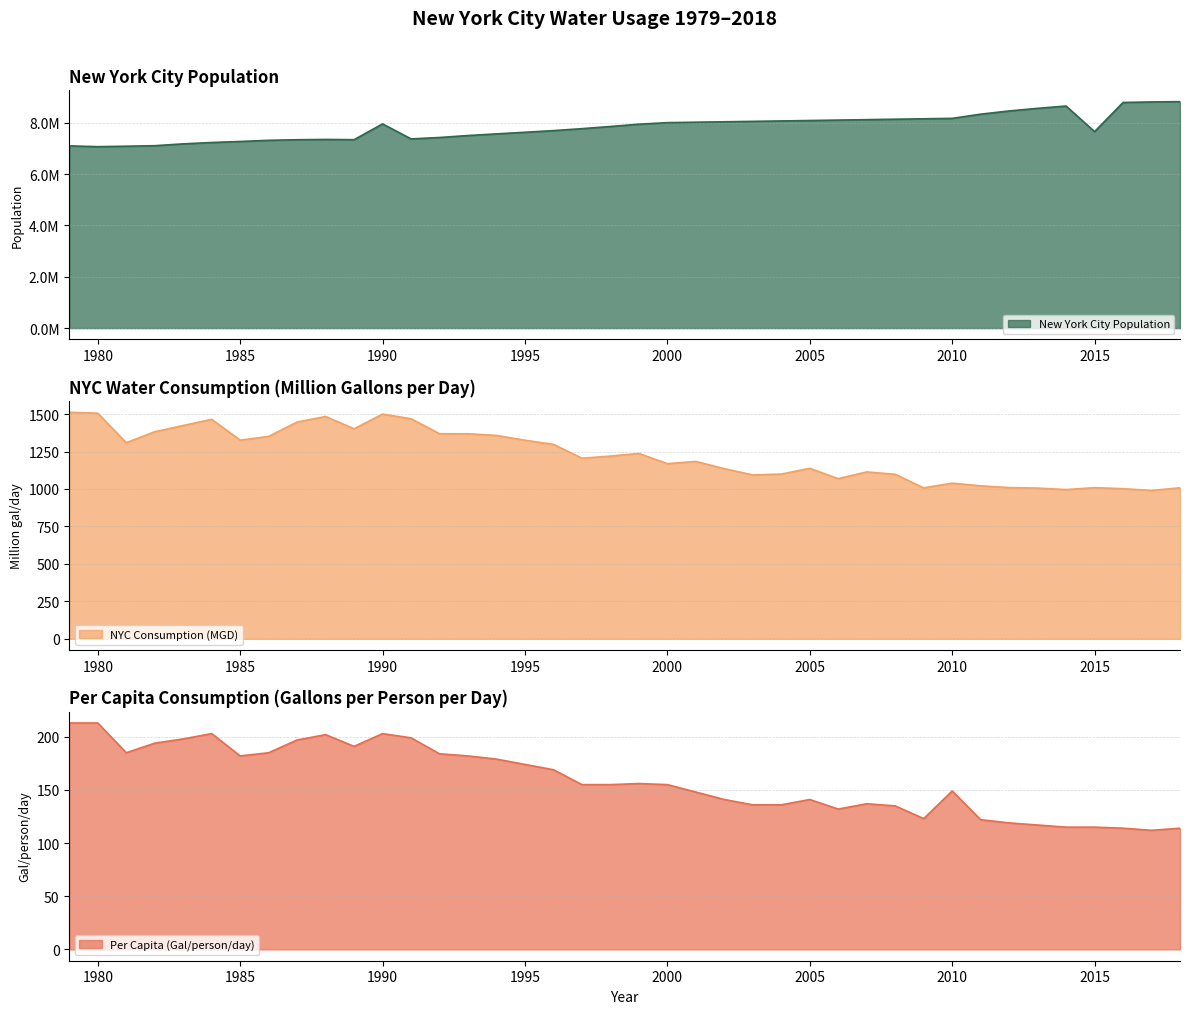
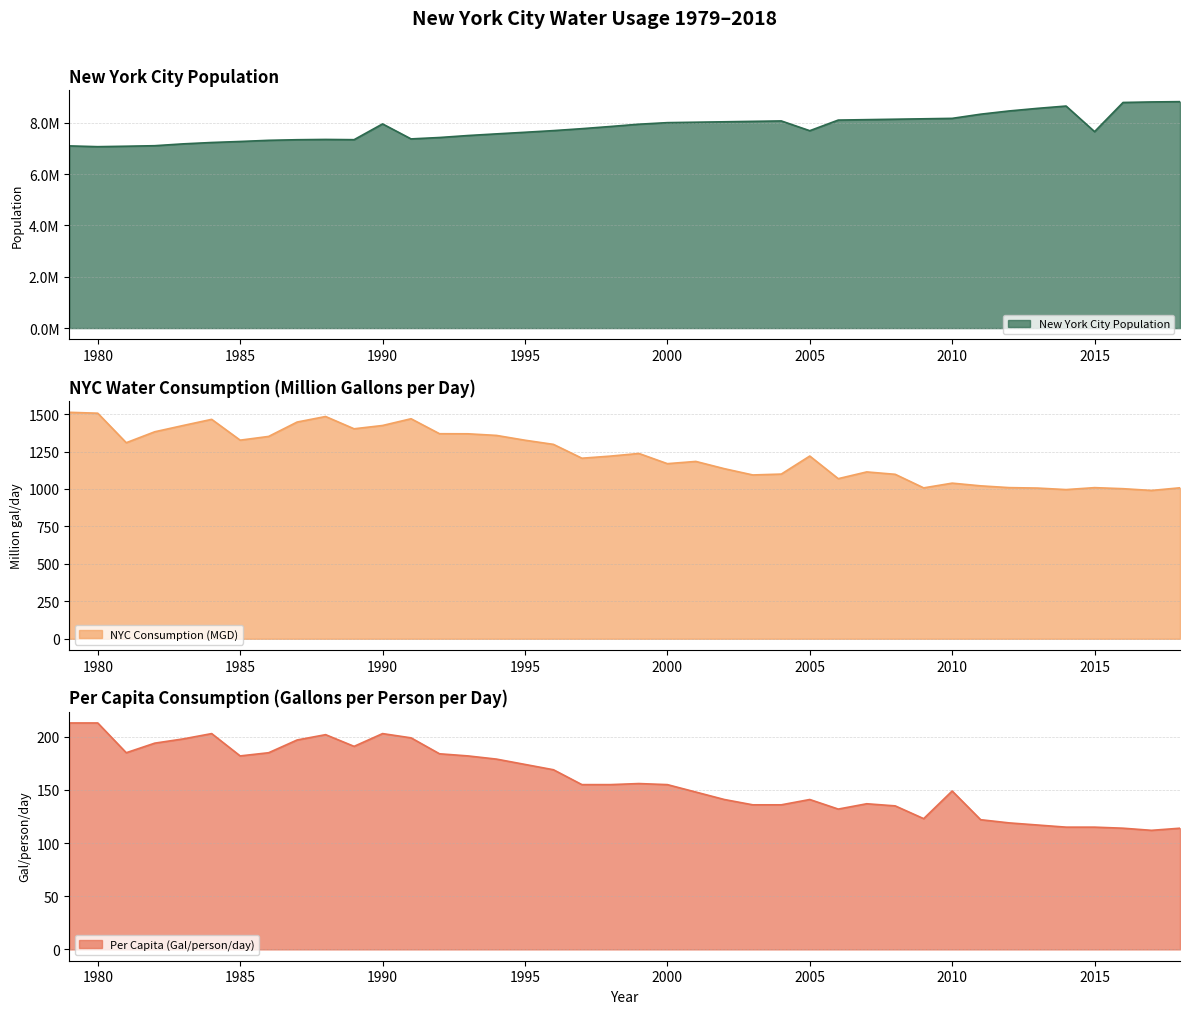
New York City Population, 2005: 8100000 -> 7700000
NYC Water Consumption (Million Gallons per Day), 1990: 1500 -> 1420
NYC Water Consumption (Million Gallons per Day), 2005: 1140 -> 1220
